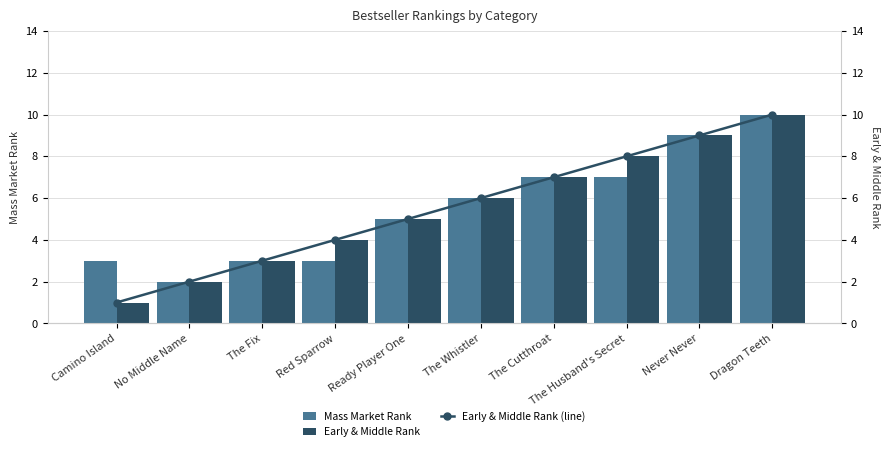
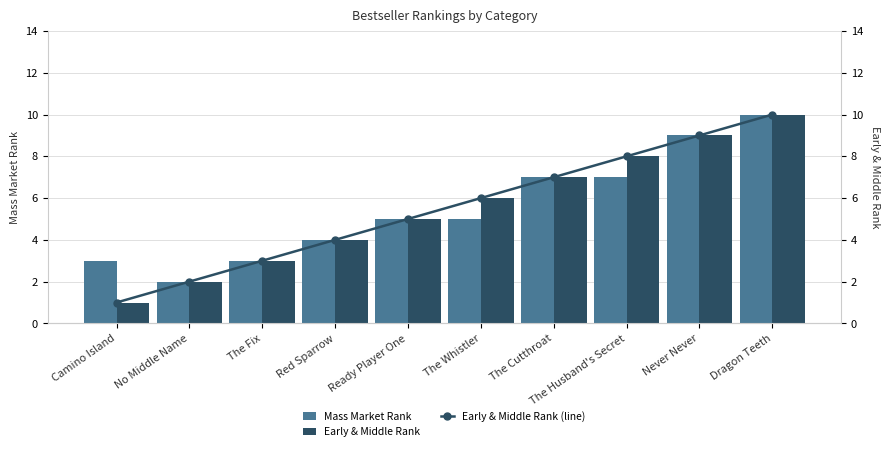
Mass Market Rank, Red Sparrow: 3 -> 4
Mass Market Rank, The Whistler: 6 -> 5
